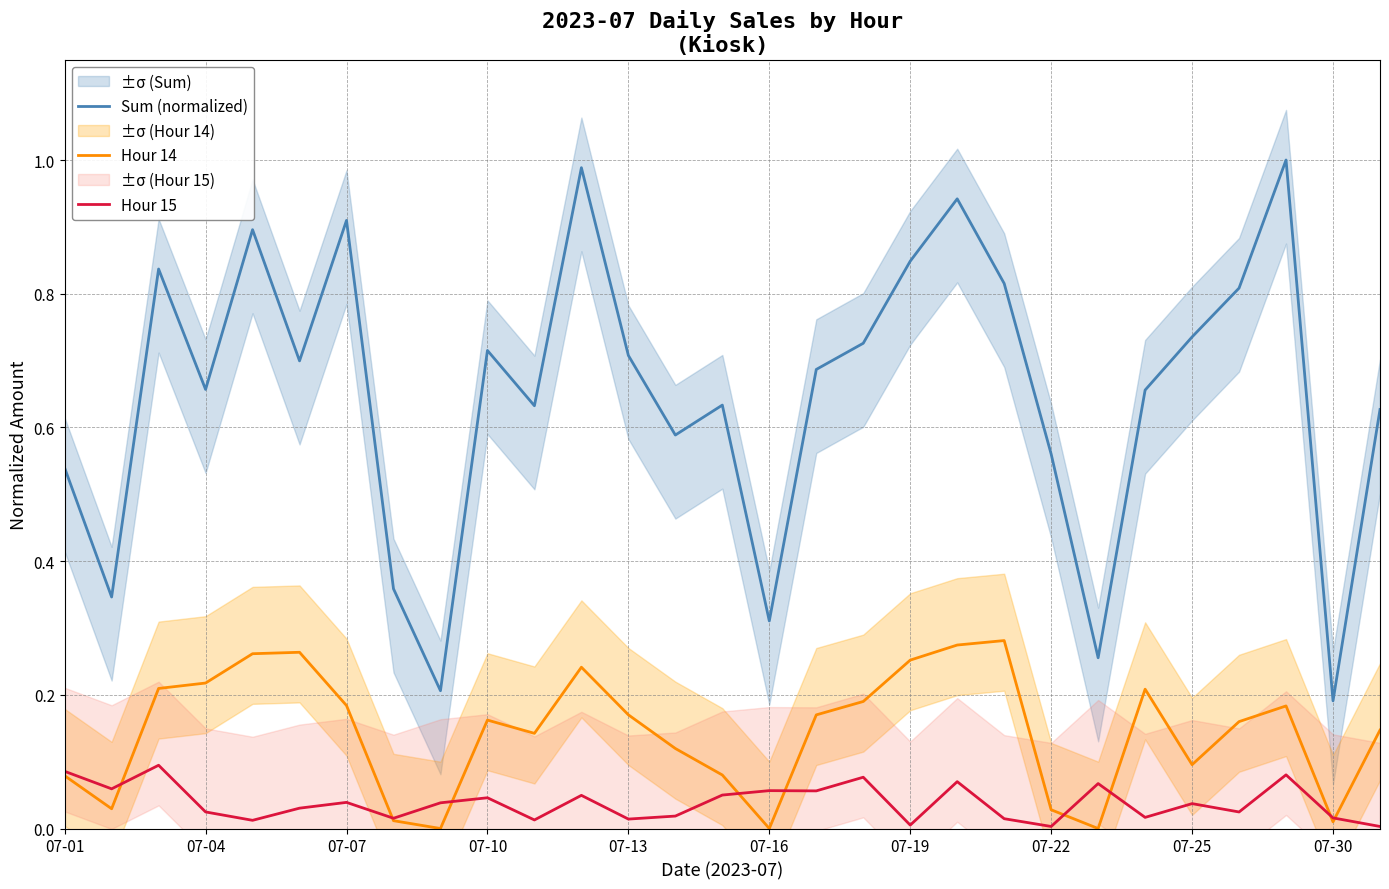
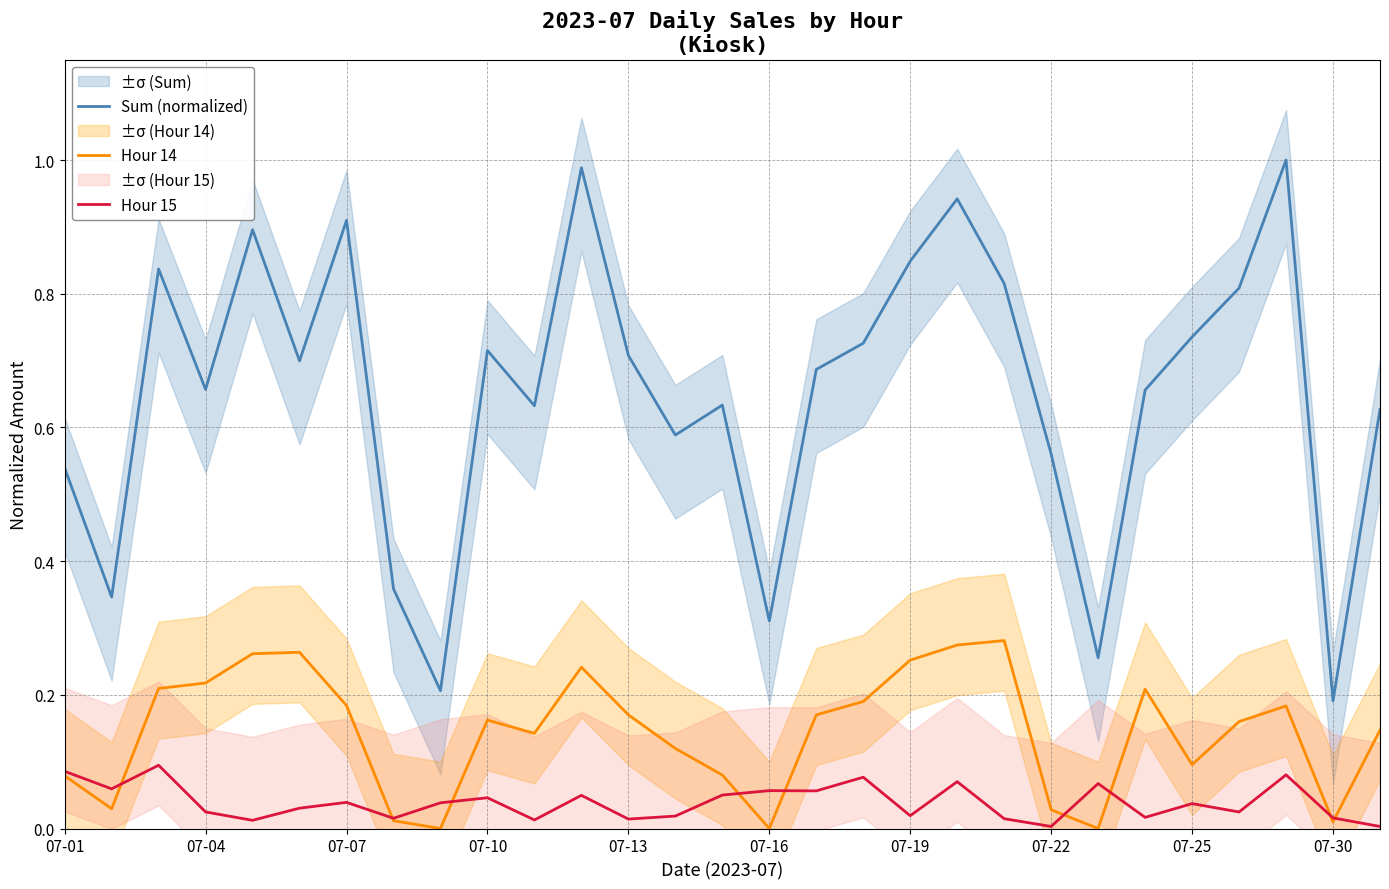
Hour 15, 07-19: 0.01 -> 0.02
